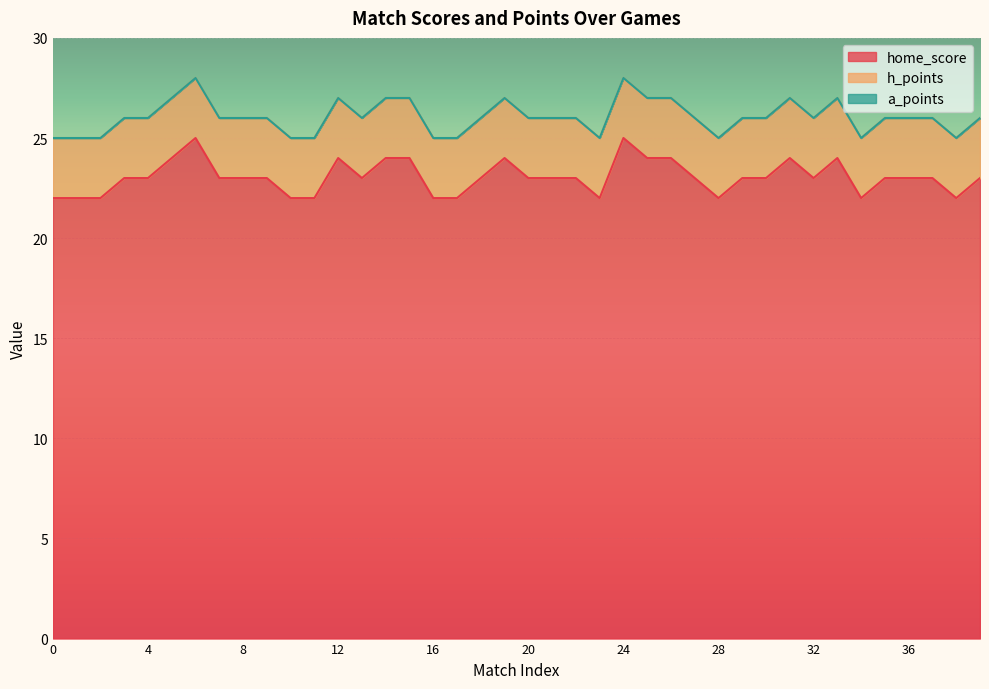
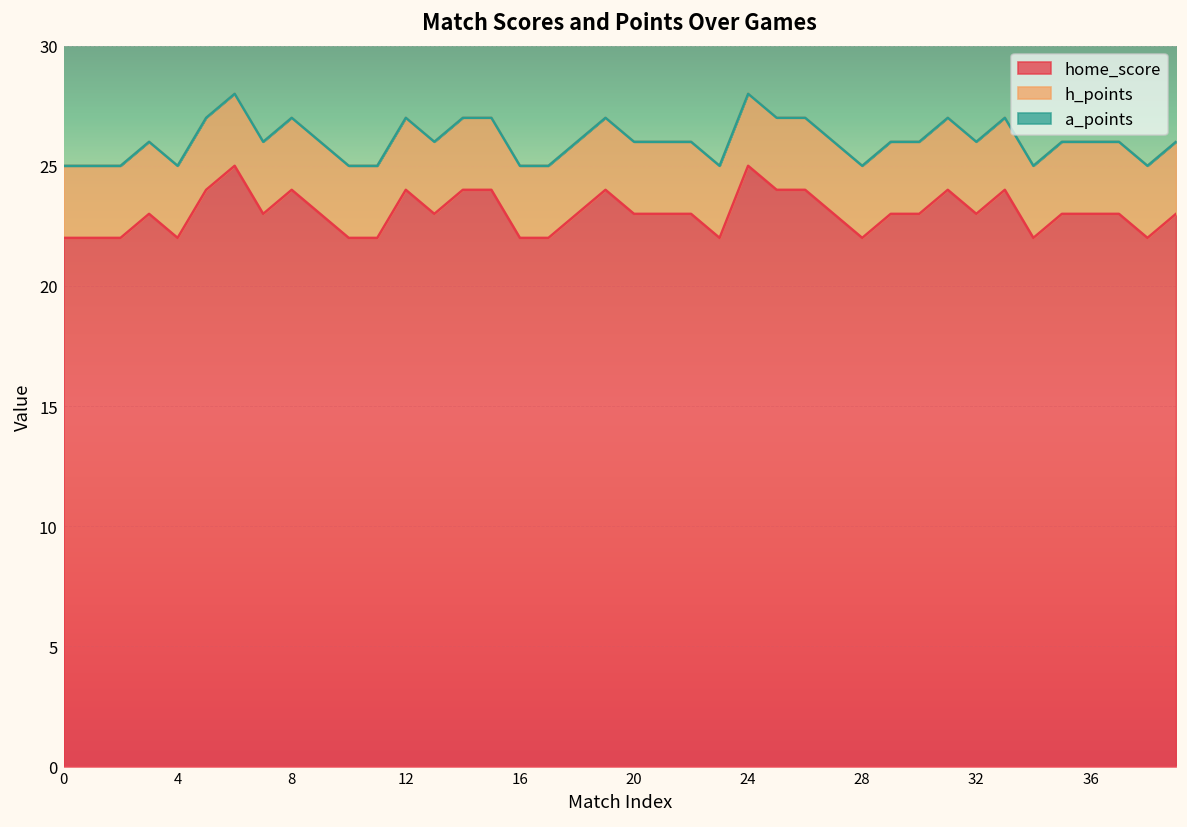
home_score, 4: 23 -> 22
home_score, 8: 23 -> 24
